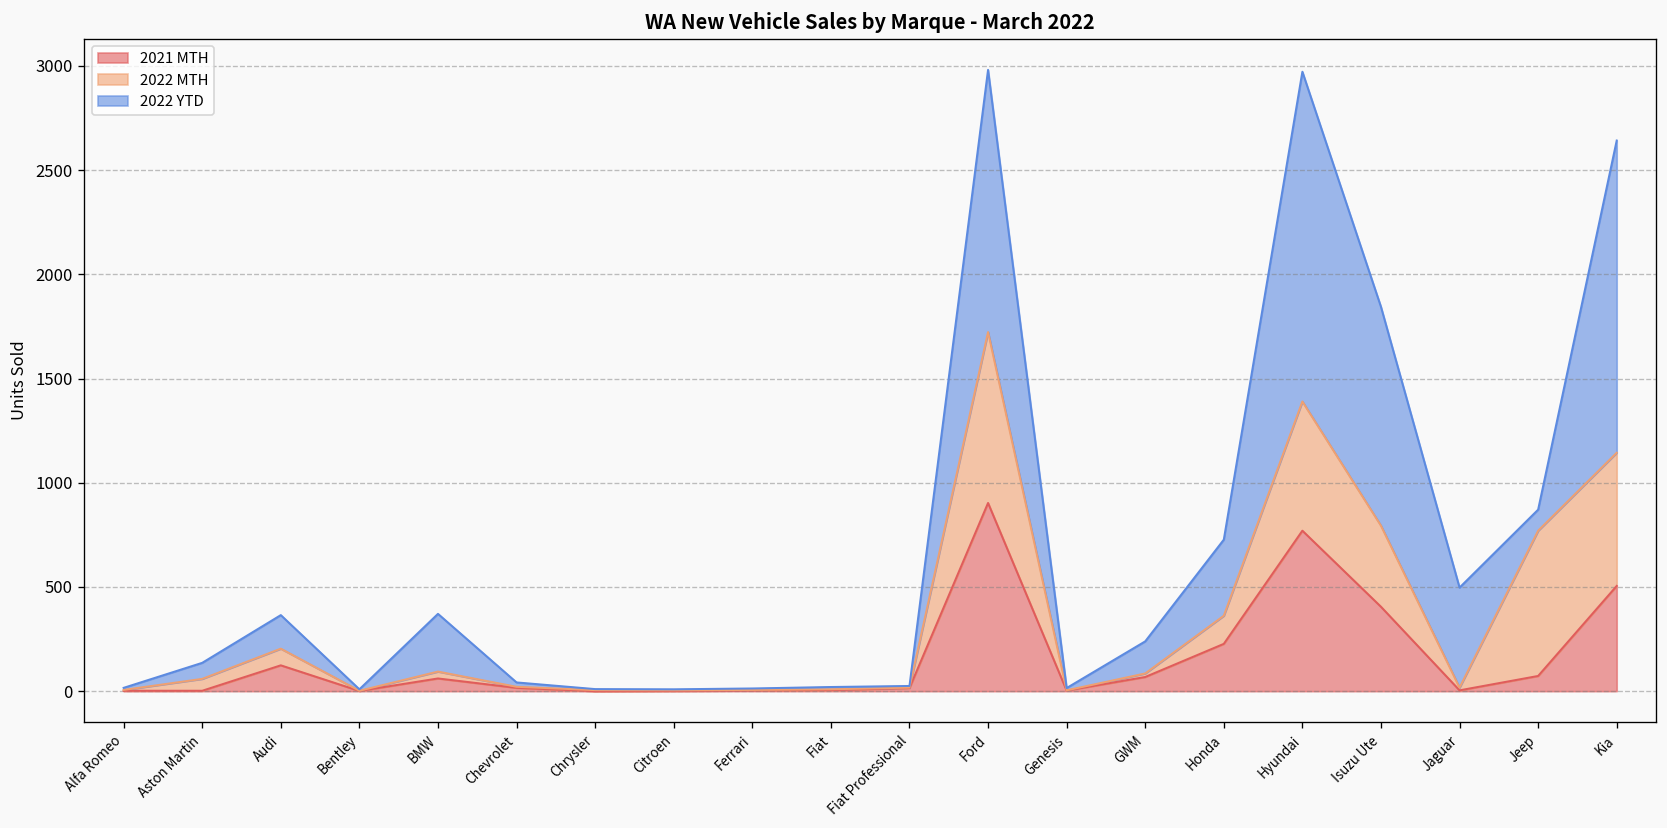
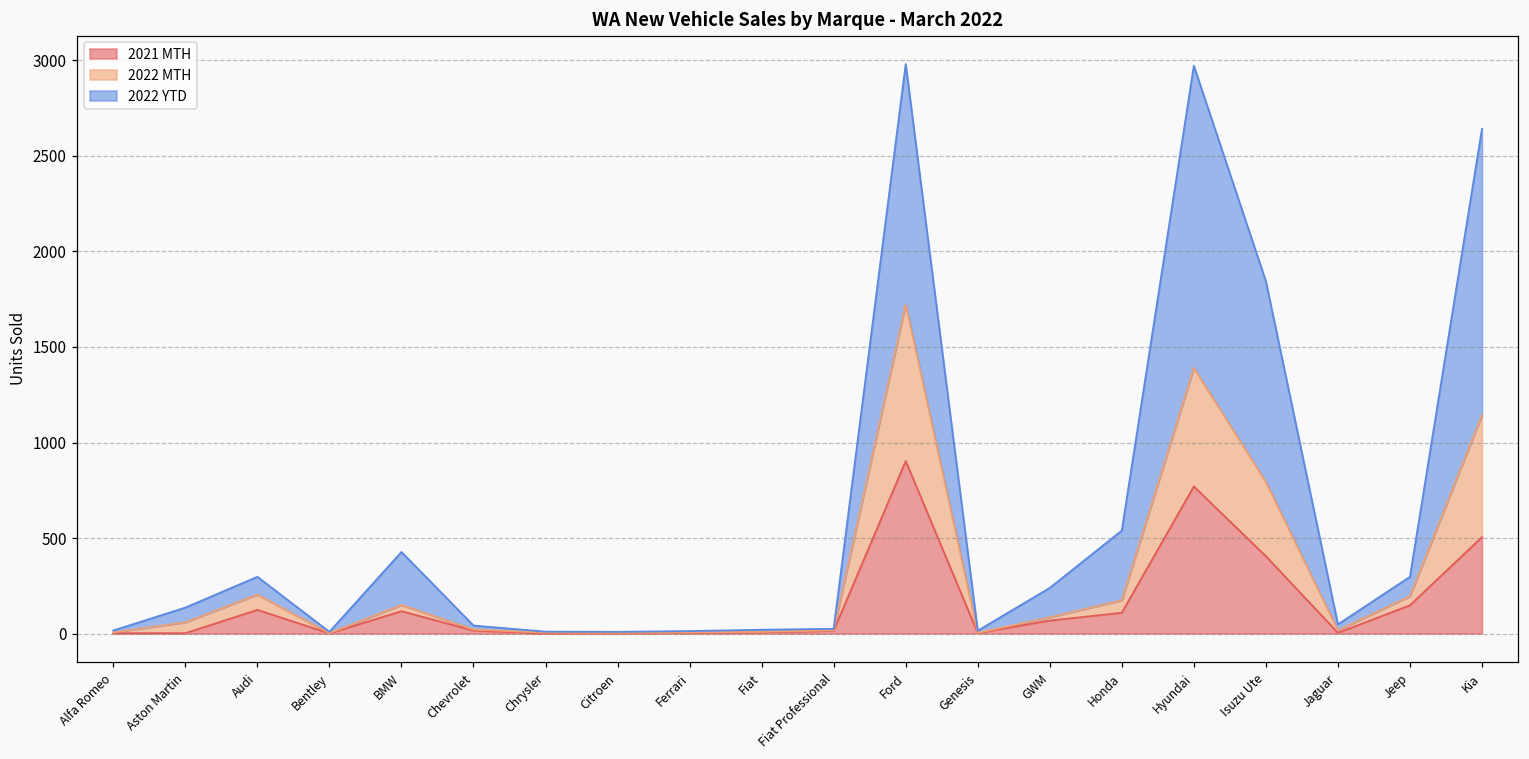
2022 YTD, Audi: 160 -> 90
2021 MTH, BMW: 60 -> 120
2021 MTH, Honda: 230 -> 110
2022 MTH, Honda: 140 -> 70
2022 YTD, Jaguar: 480 -> 30
2021 MTH, Jeep: 70 -> 150
2022 MTH, Jeep: 700 -> 50
